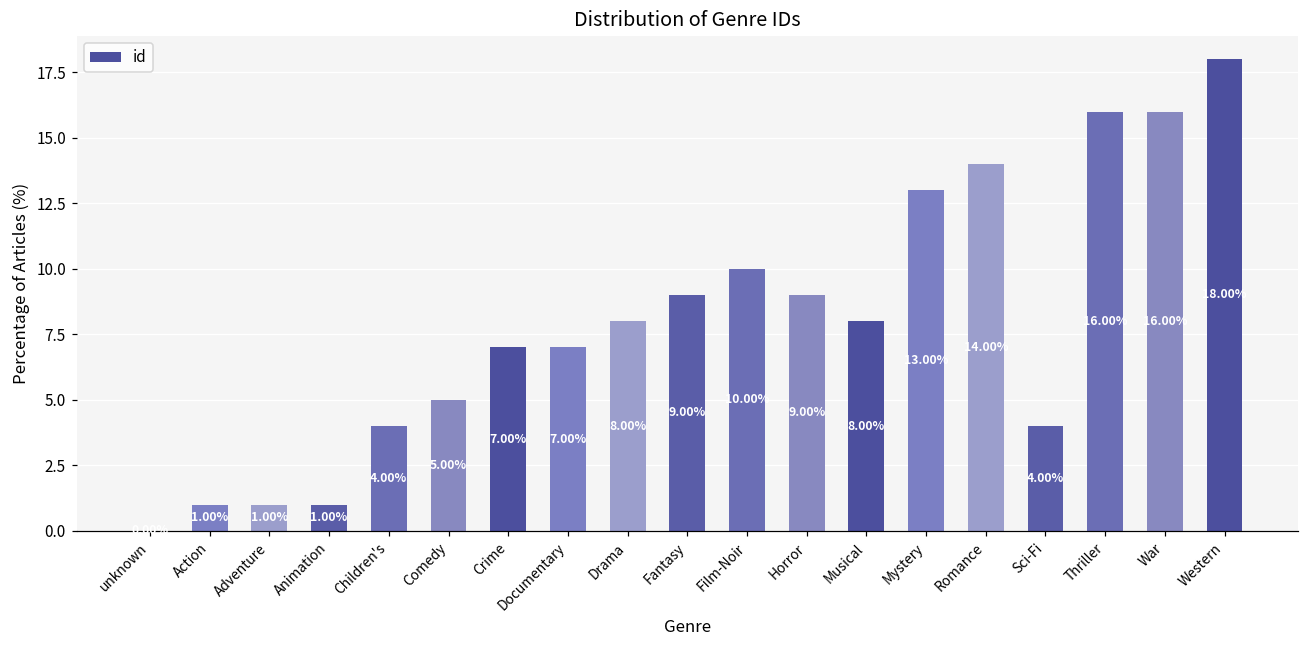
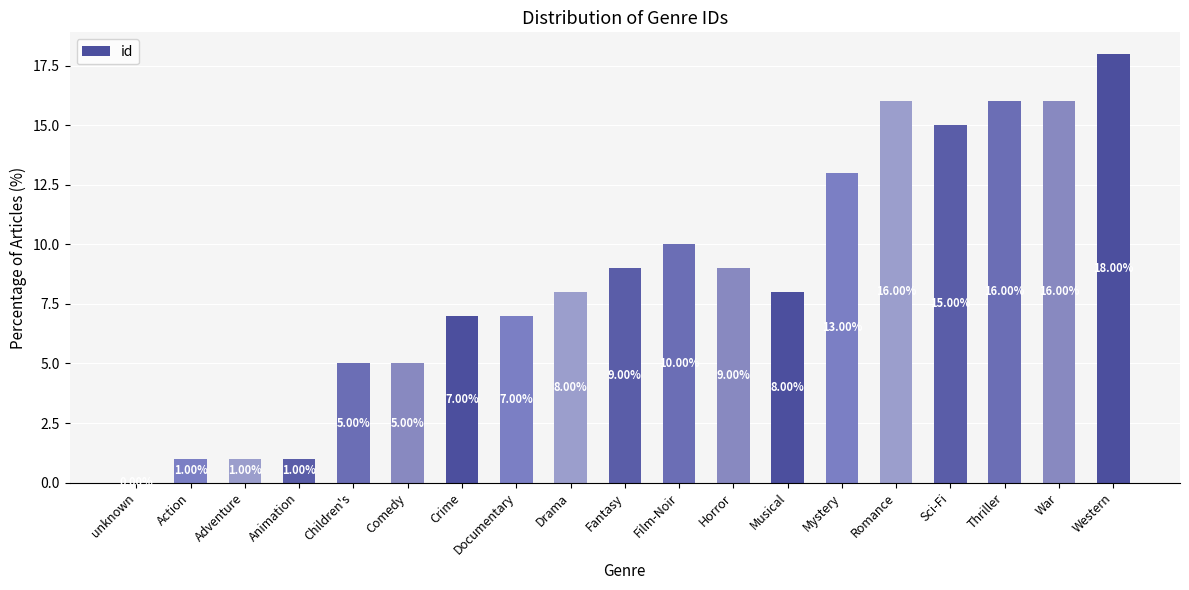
Children's: 4.00% -> 5.00%
Romance: 14.00% -> 16.00%
Sci-Fi: 4.00% -> 15.00%
